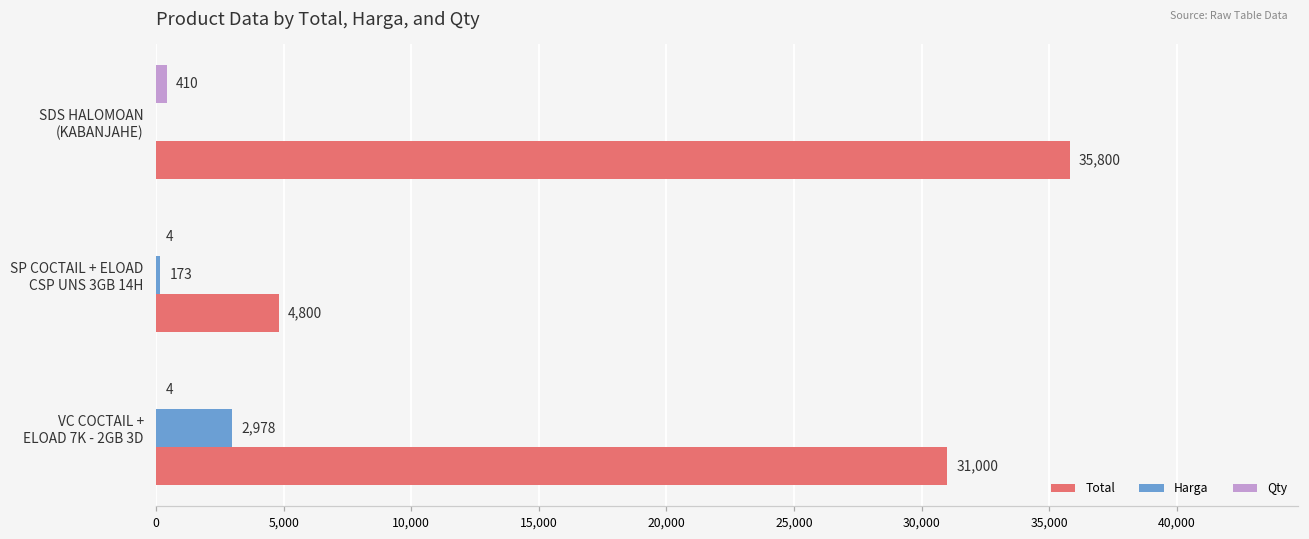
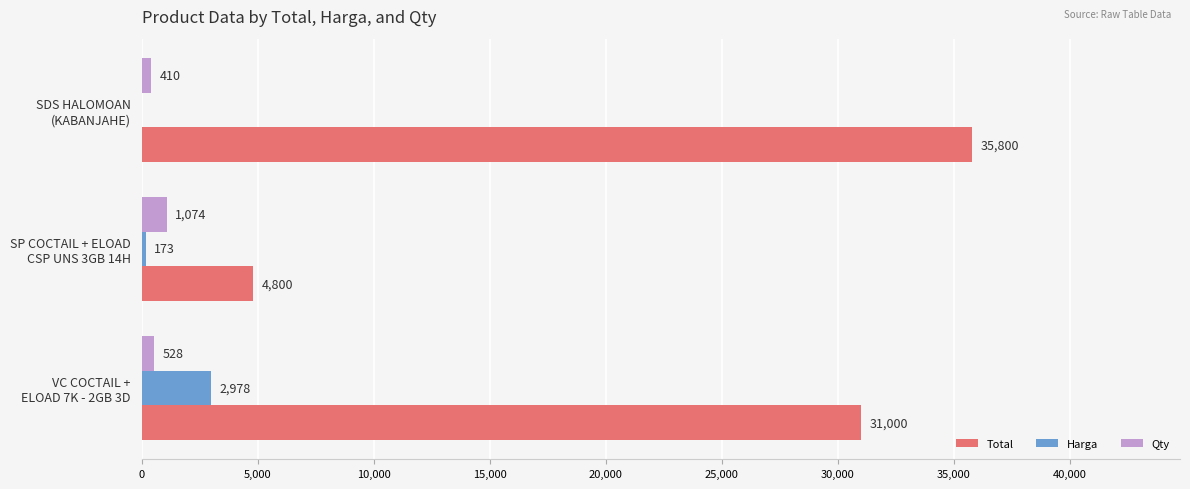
Qty, SP COCTAIL + ELOAD CSP UNS 3GB 14H: 4 -> 1,074
Qty, VC COCTAIL + ELOAD 7K - 2GB 3D: 4 -> 528
